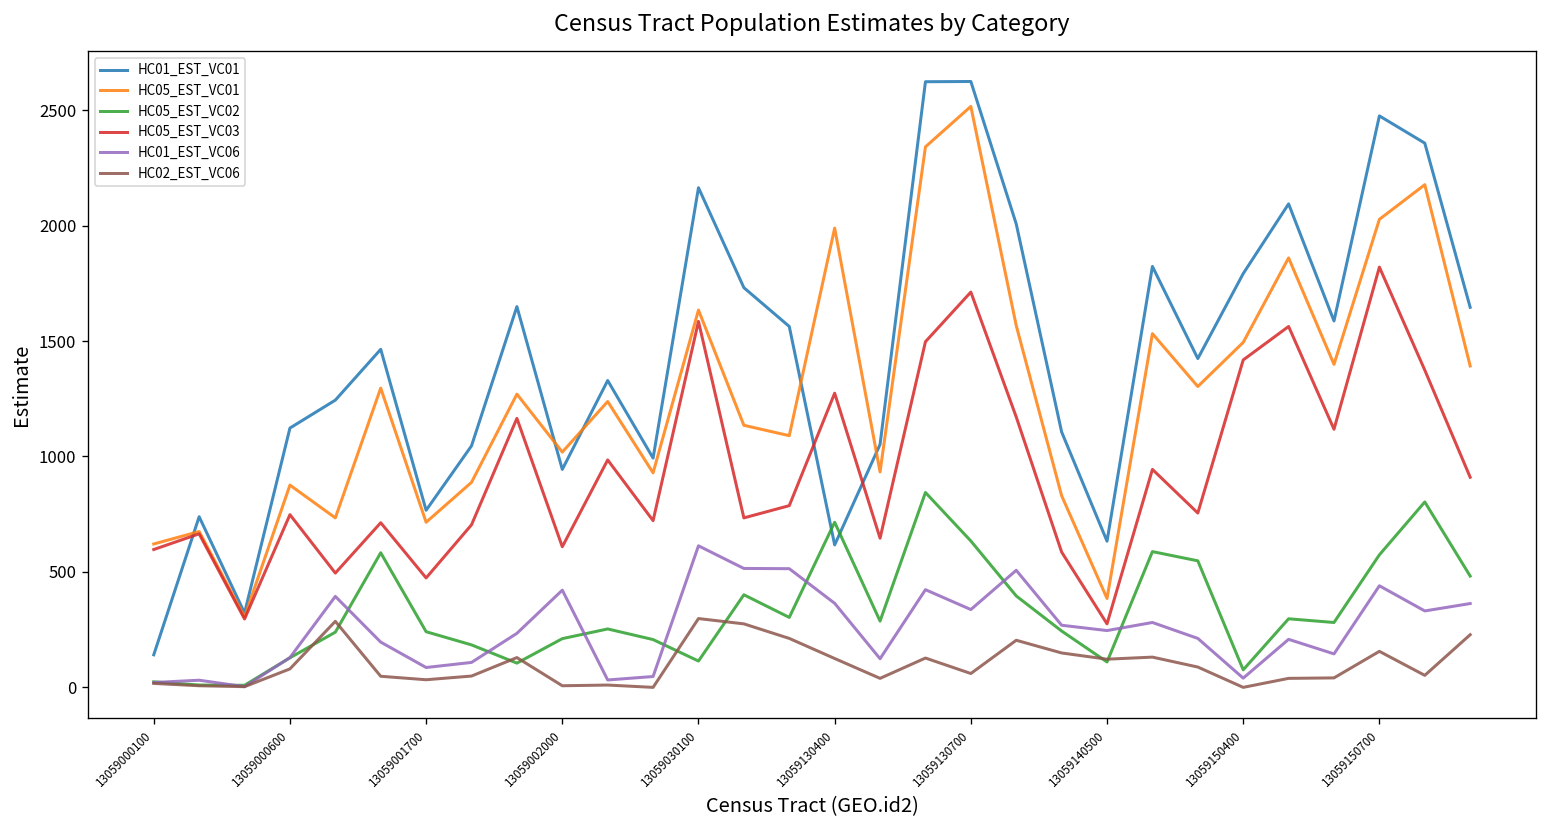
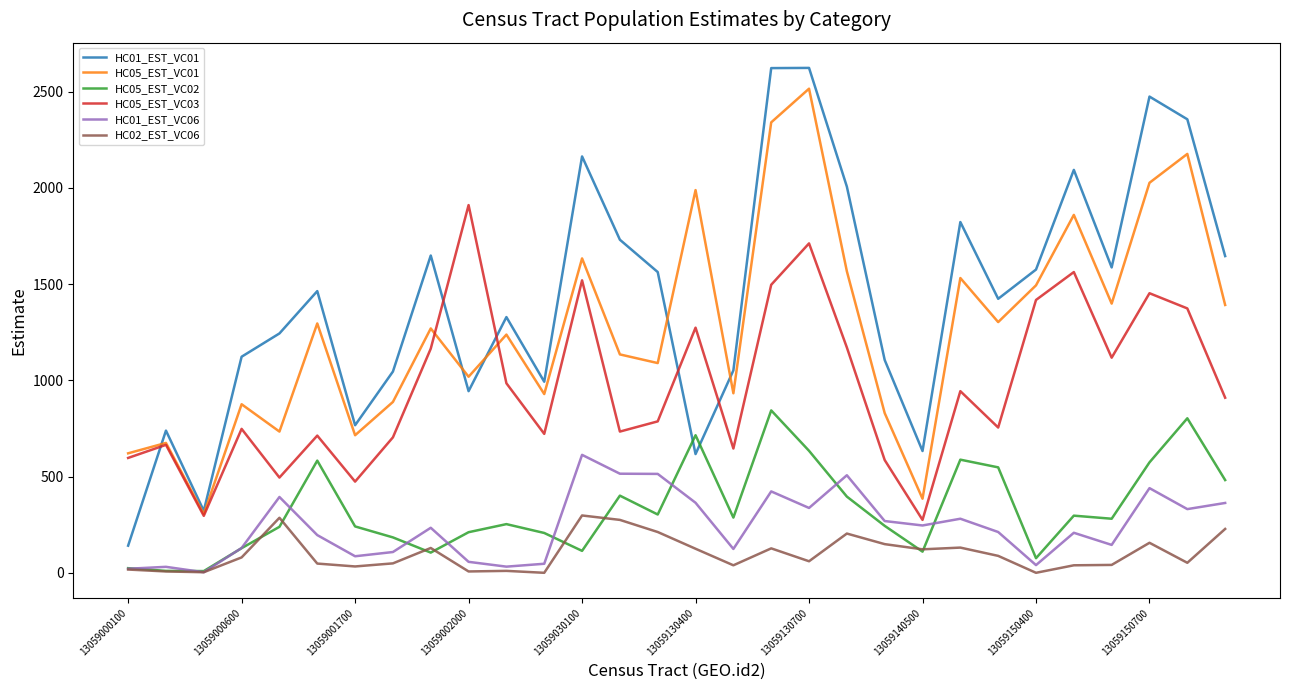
HC05_EST_VC03, 13059002000: 610 -> 1910
HC01_EST_VC06, 13059002000: 420 -> 60
HC05_EST_VC03, 13059030100: 1590 -> 1520
HC01_EST_VC01, 13059150400: 1790 -> 1580
HC05_EST_VC03, 13059150700: 1820 -> 1450
